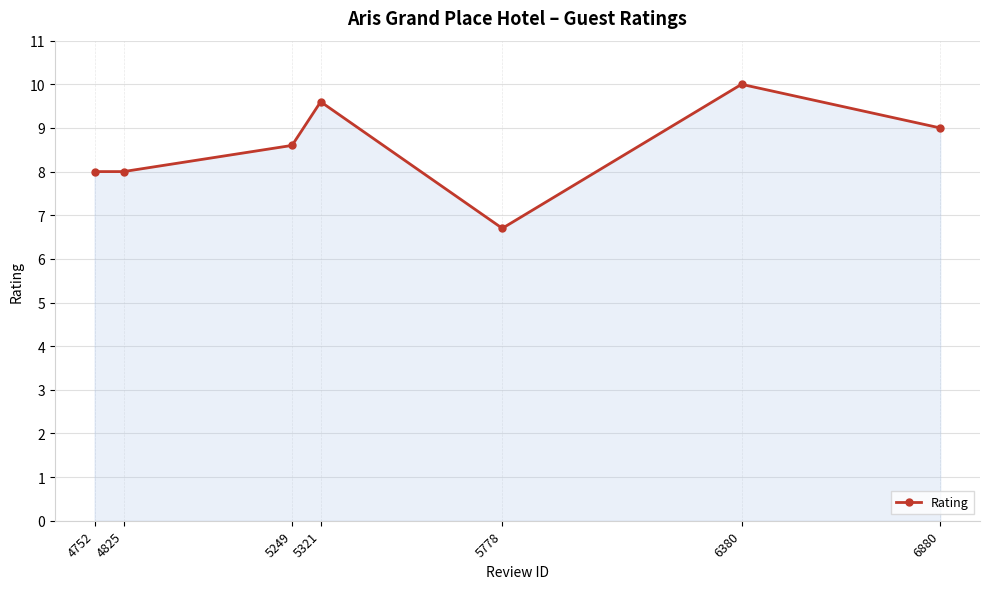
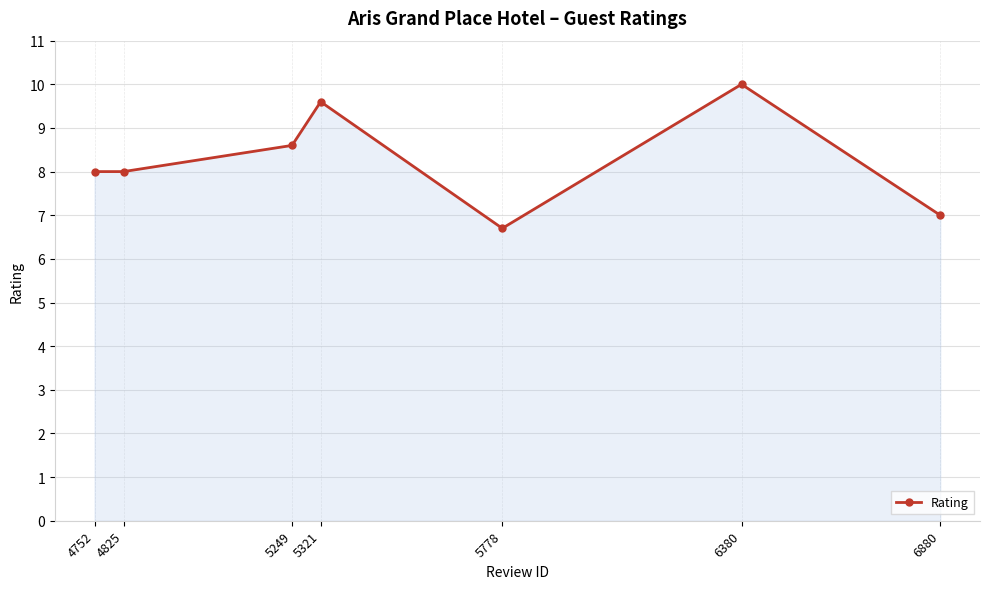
6880: 9 -> 7
